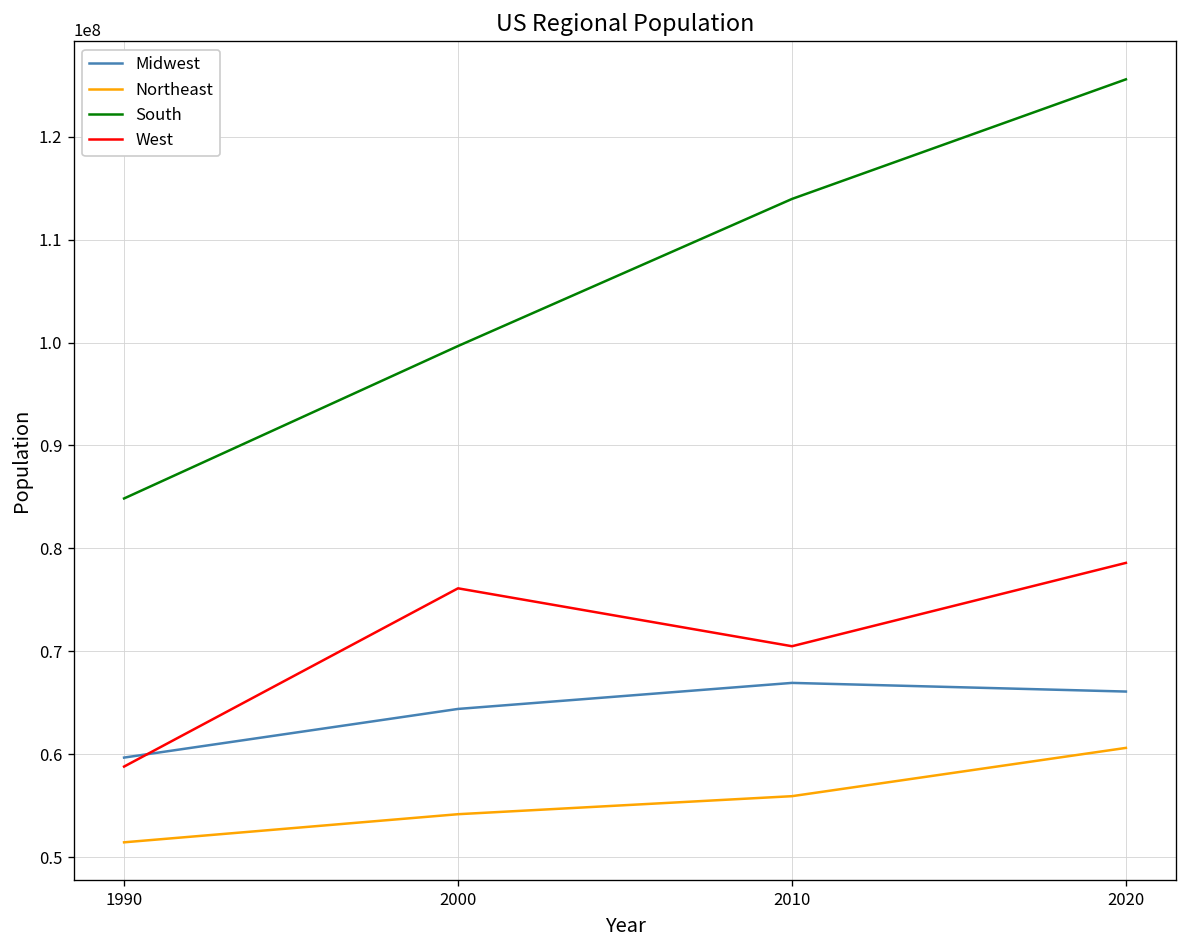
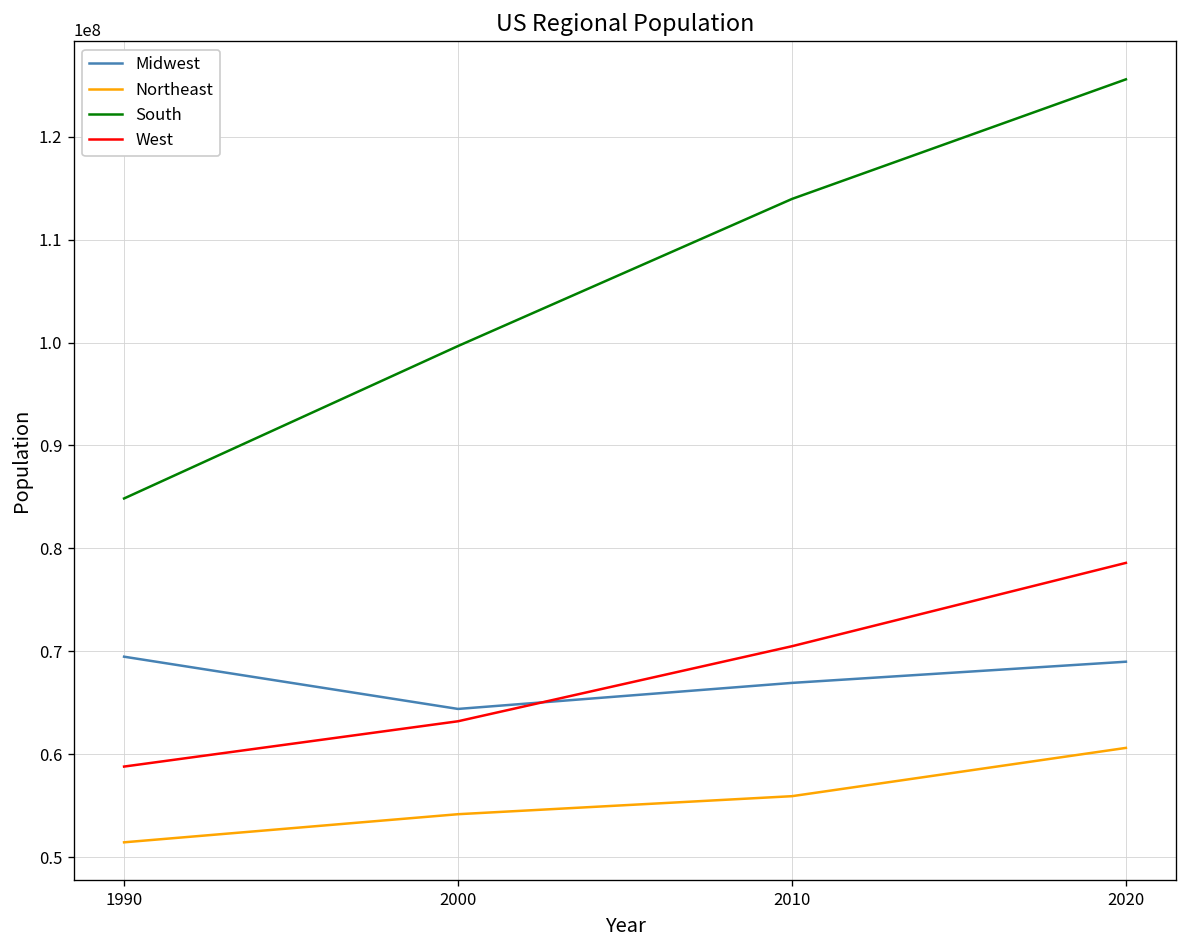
Midwest, 1990: 60000000 -> 69000000
West, 2000: 76000000 -> 63000000
Midwest, 2020: 66000000 -> 69000000
